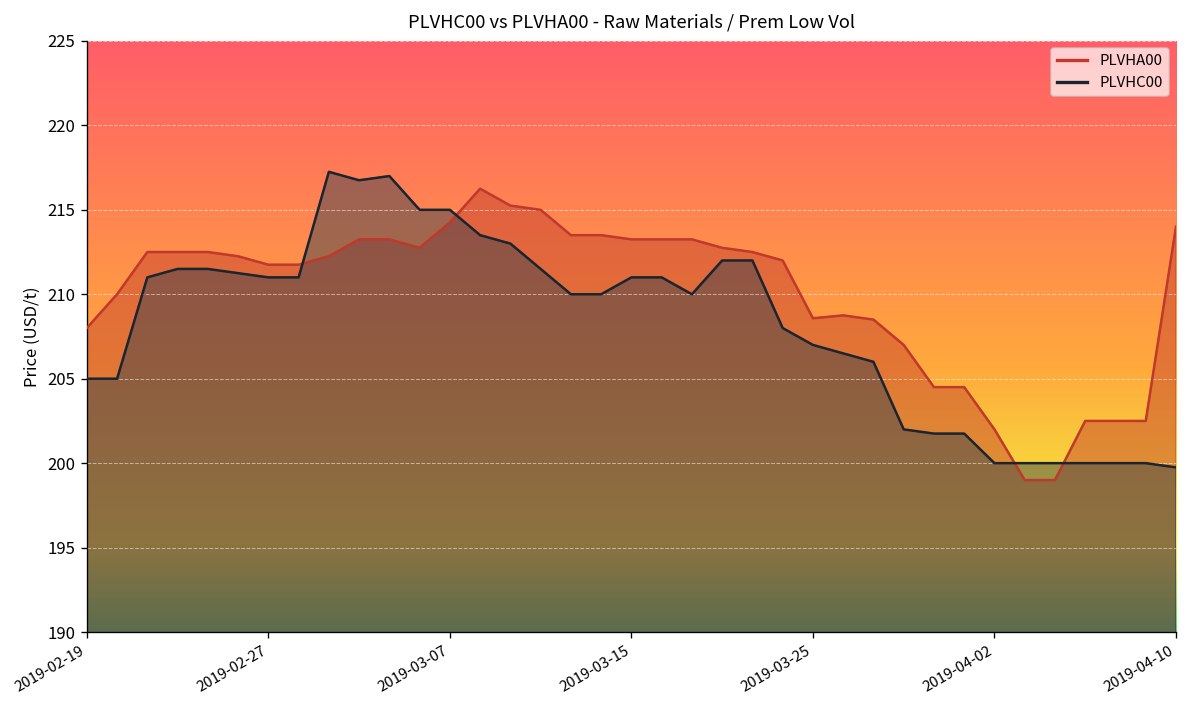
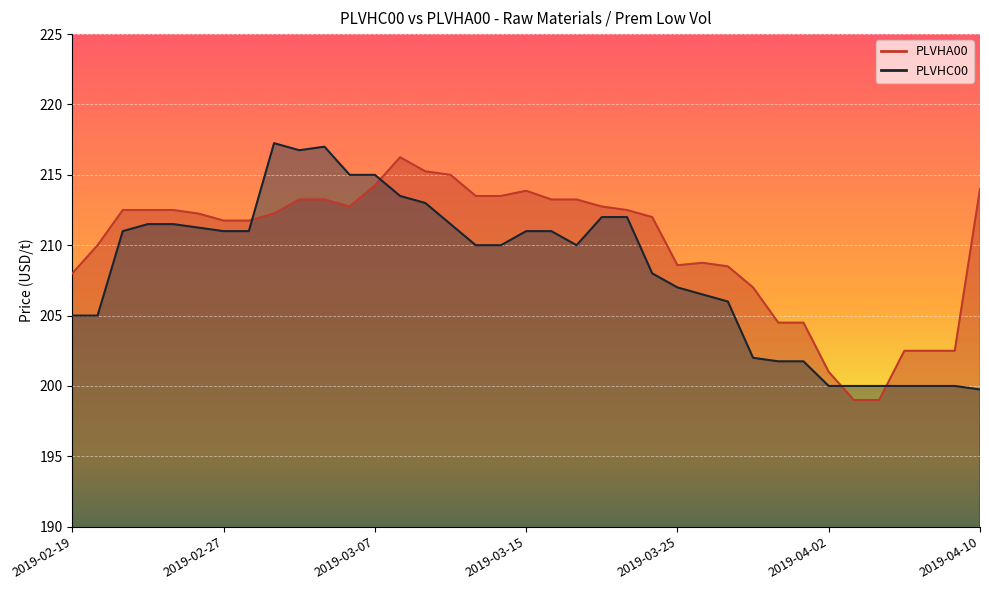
PLVHA00, 2019-03-15: 213.3 -> 213.9
PLVHA00, 2019-04-02: 202 -> 201
